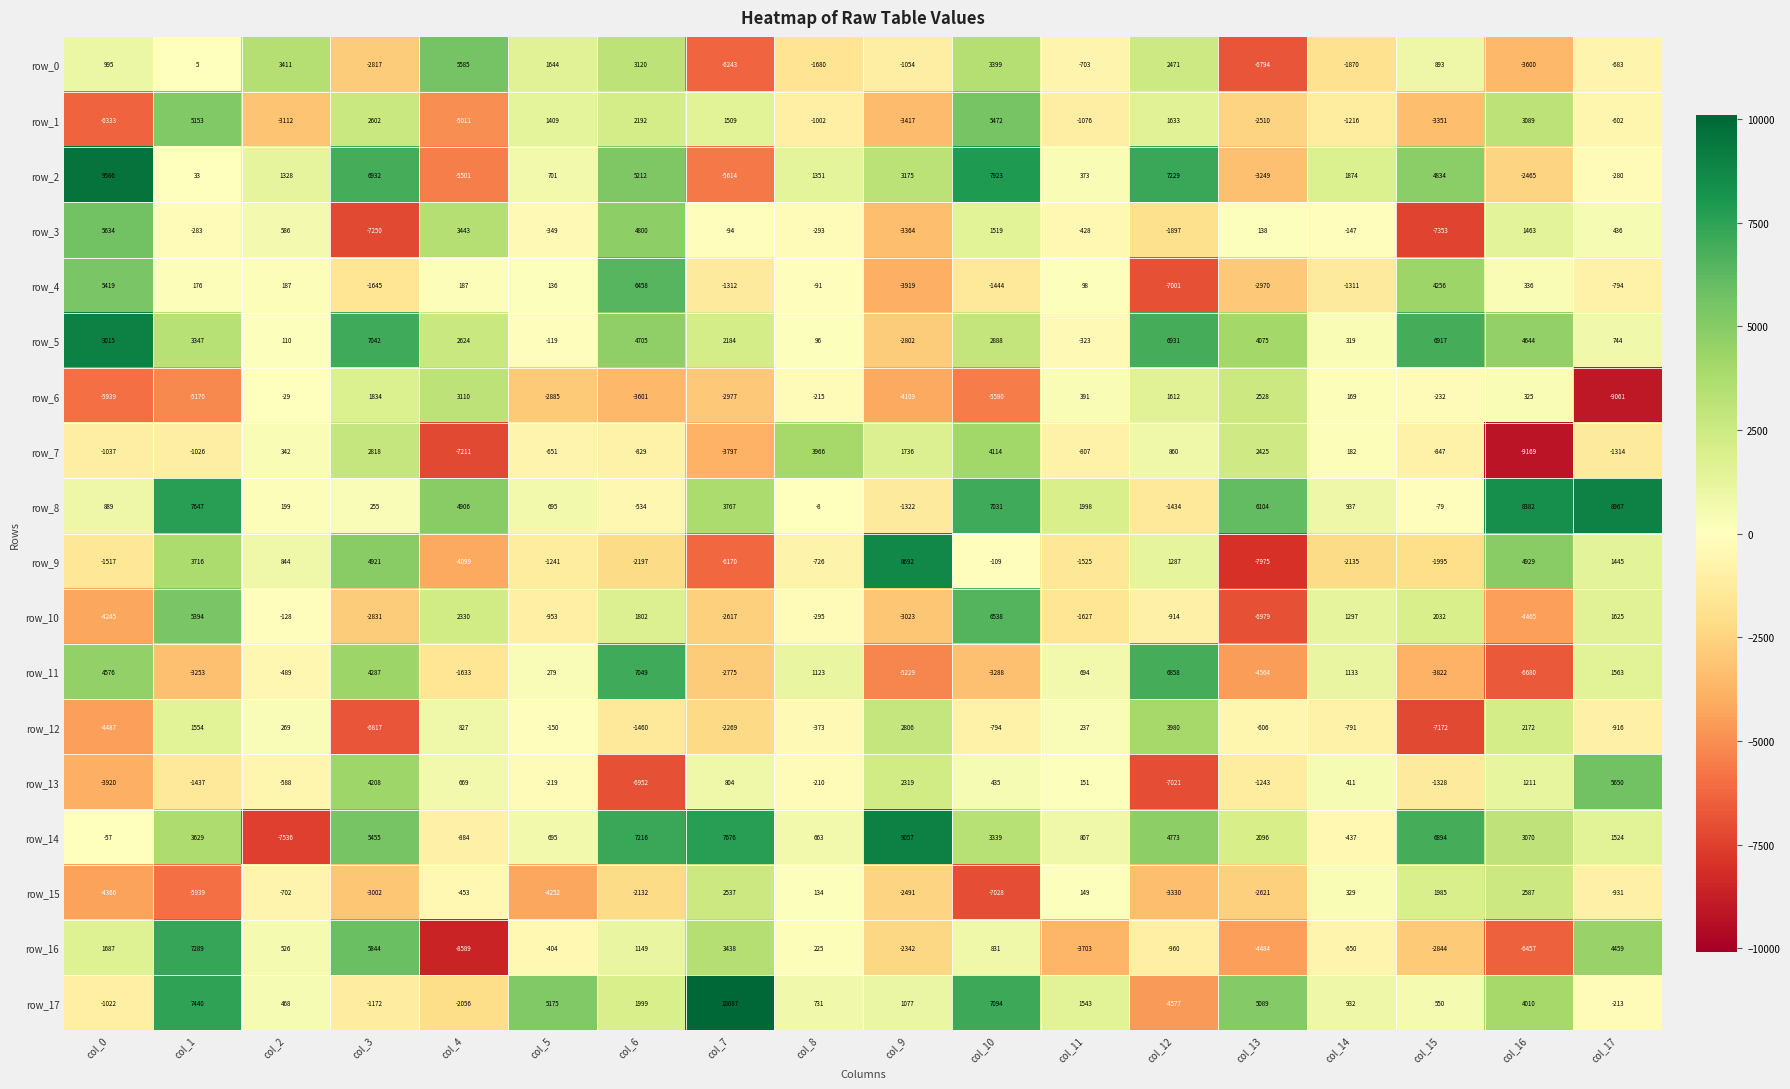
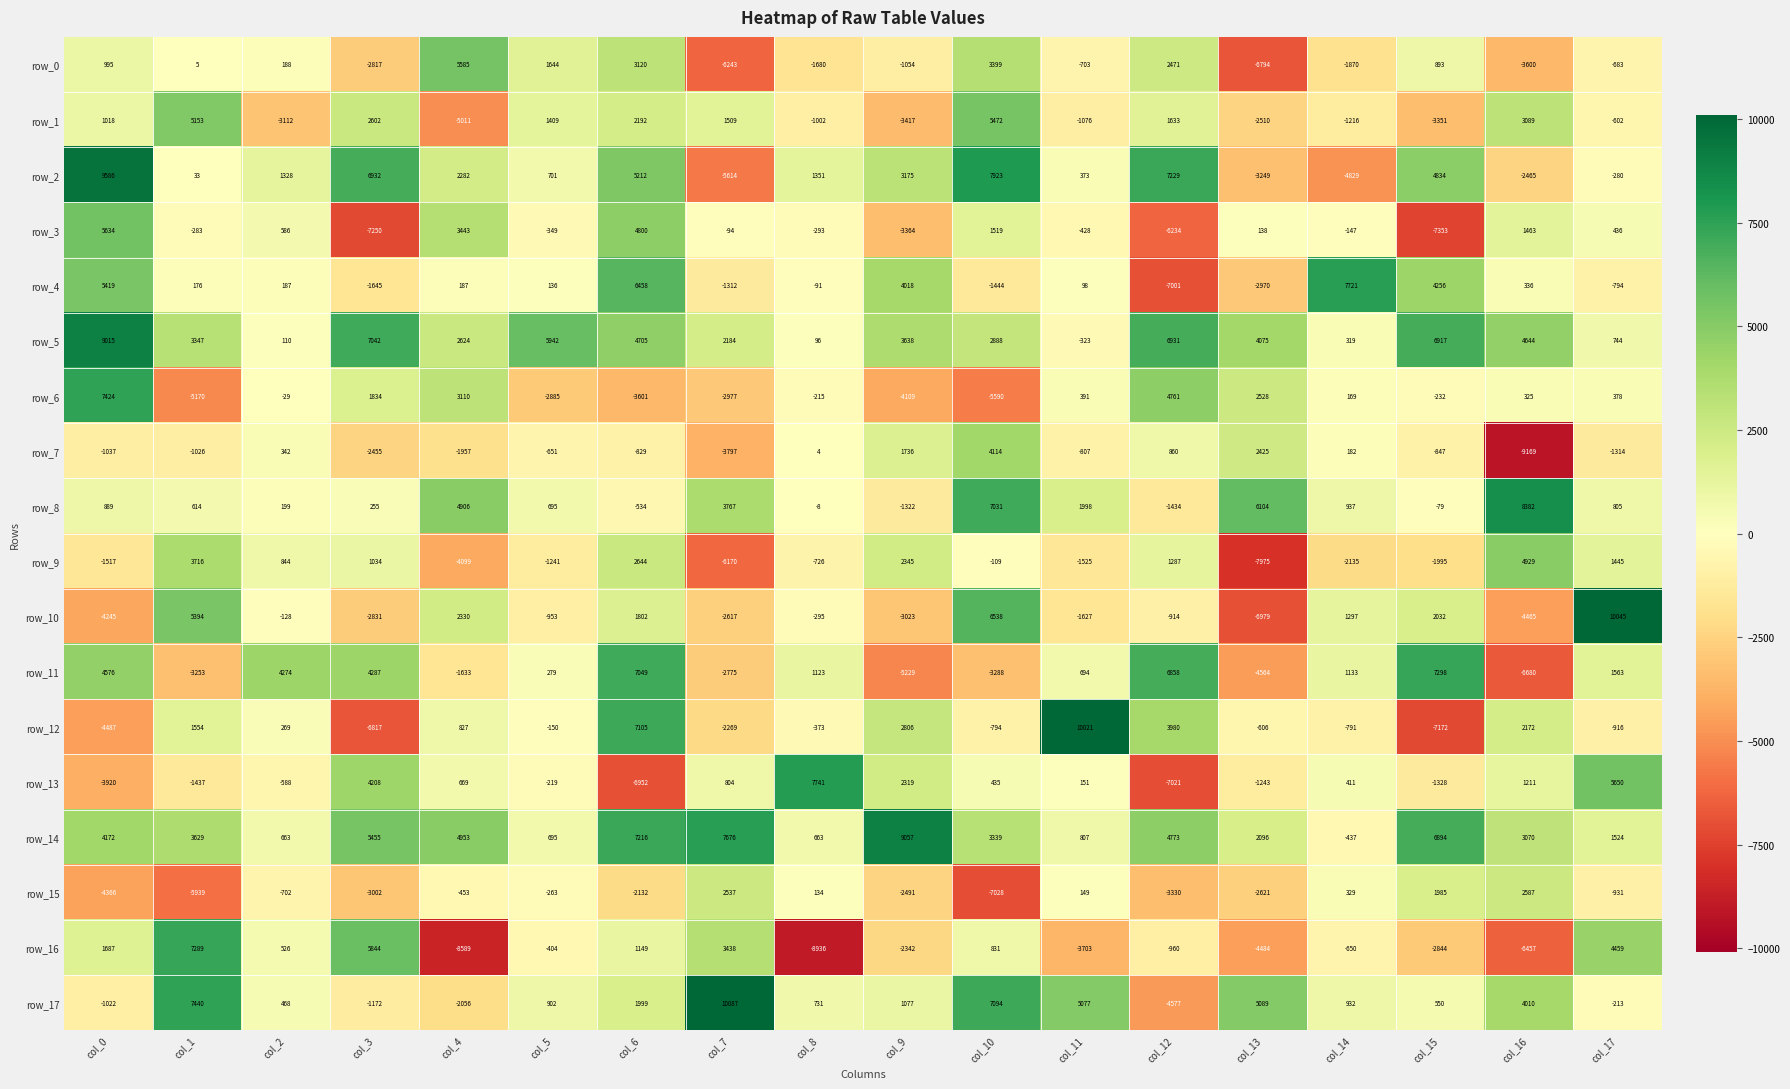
row_0, col_2: 3411 -> 188
row_1, col_0: -6333 -> 1018
row_2, col_4: -5501 -> 2282
row_2, col_14: 1874 -> -4829
row_3, col_12: -1897 -> -6234
row_4, col_9: -3919 -> 4018
row_4, col_14: -1311 -> 7721
row_5, col_5: -119 -> 5942
row_5, col_9: -2802 -> 3638
row_6, col_0: -5939 -> 7424
row_6, col_12: 1612 -> 4761
row_6, col_17: -9061 -> 378
row_7, col_3: 2818 -> -2455
row_7, col_4: -7211 -> -1957
row_7, col_8: 3966 -> 4
row_8, col_1: 7647 -> 614
row_8, col_17: 8967 -> 805
row_9, col_3: 4921 -> 1034
row_9, col_6: -2197 -> 2644
row_9, col_9: 8692 -> 2345
row_10, col_17: 1625 -> 10045
row_11, col_2: -489 -> 4274
row_11, col_15: -3822 -> 7298
row_12, col_6: -1460 -> 7105
row_12, col_11: 237 -> 10021
row_13, col_8: -210 -> 7741
row_14, col_0: -57 -> 4172
row_14, col_2: -7536 -> 663
row_14, col_4: -884 -> 4953
row_15, col_5: -4252 -> -263
row_16, col_8: 225 -> -8936
row_17, col_5: 5175 -> 902
row_17, col_11: 1543 -> 5077
